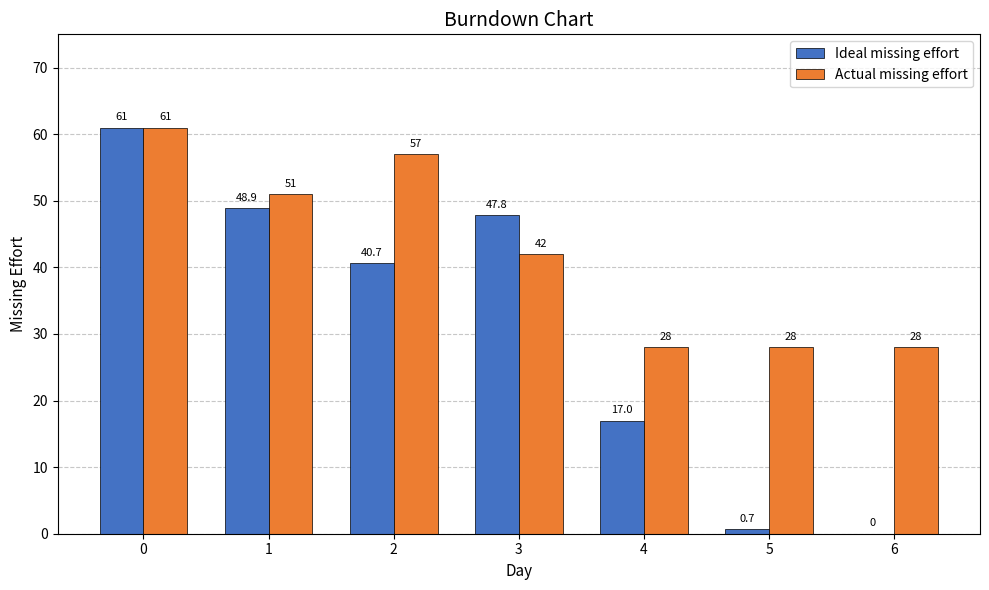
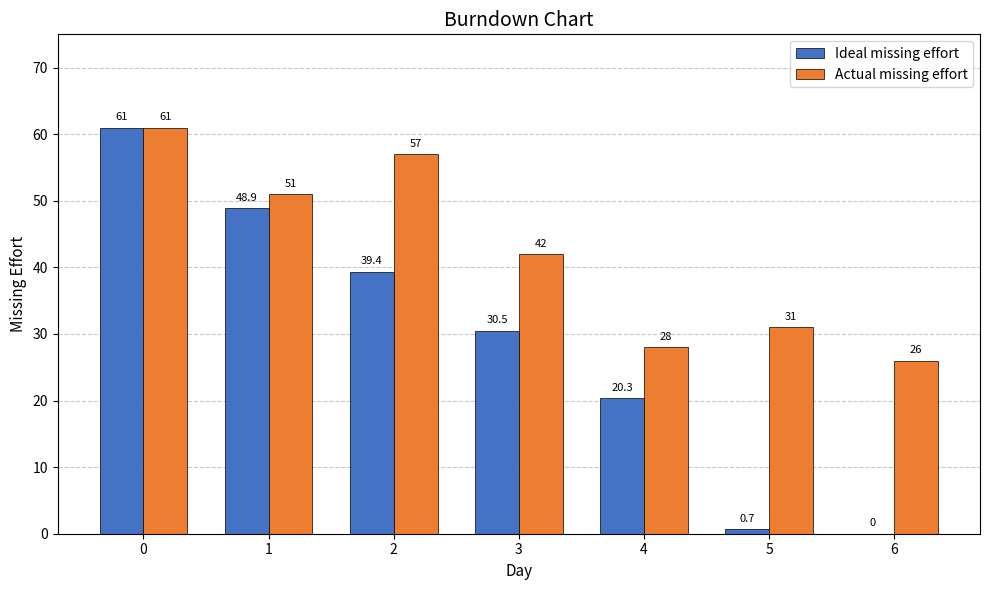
Ideal missing effort, 2: 40.7 -> 39.4
Ideal missing effort, 3: 47.8 -> 30.5
Ideal missing effort, 4: 17.0 -> 20.3
Actual missing effort, 5: 28 -> 31
Actual missing effort, 6: 28 -> 26
